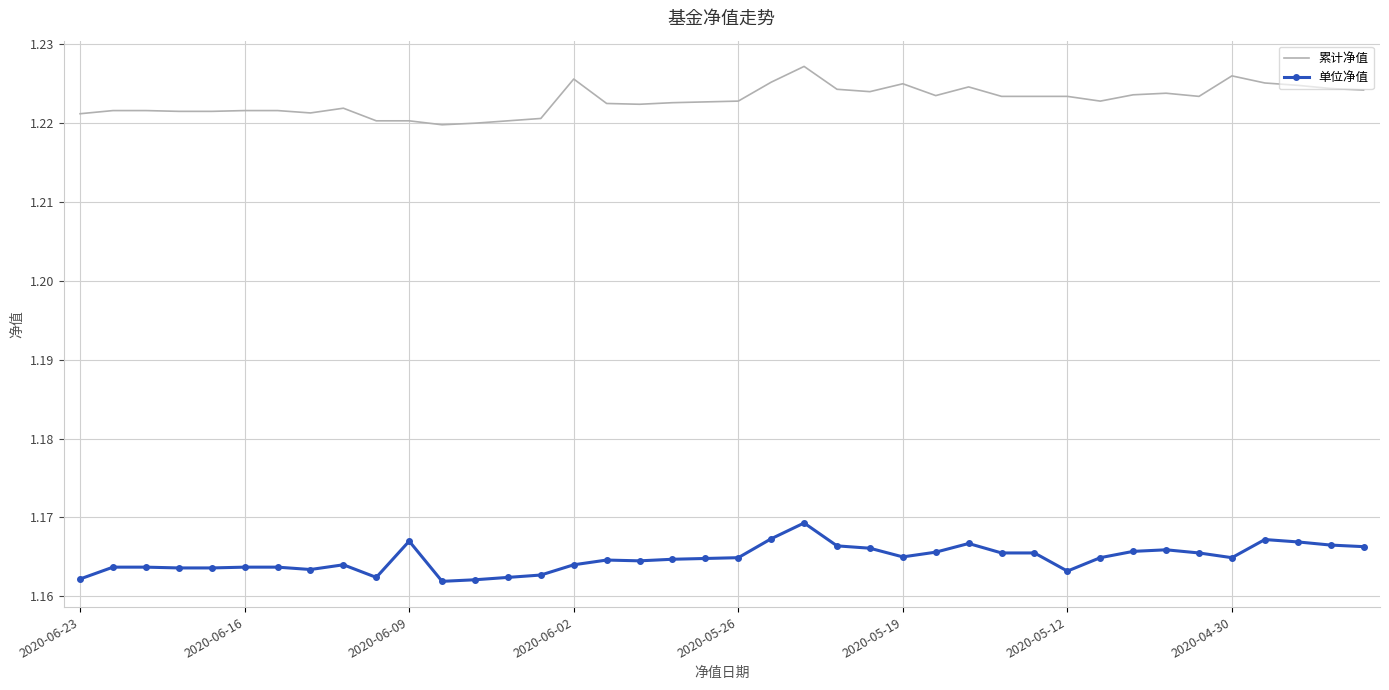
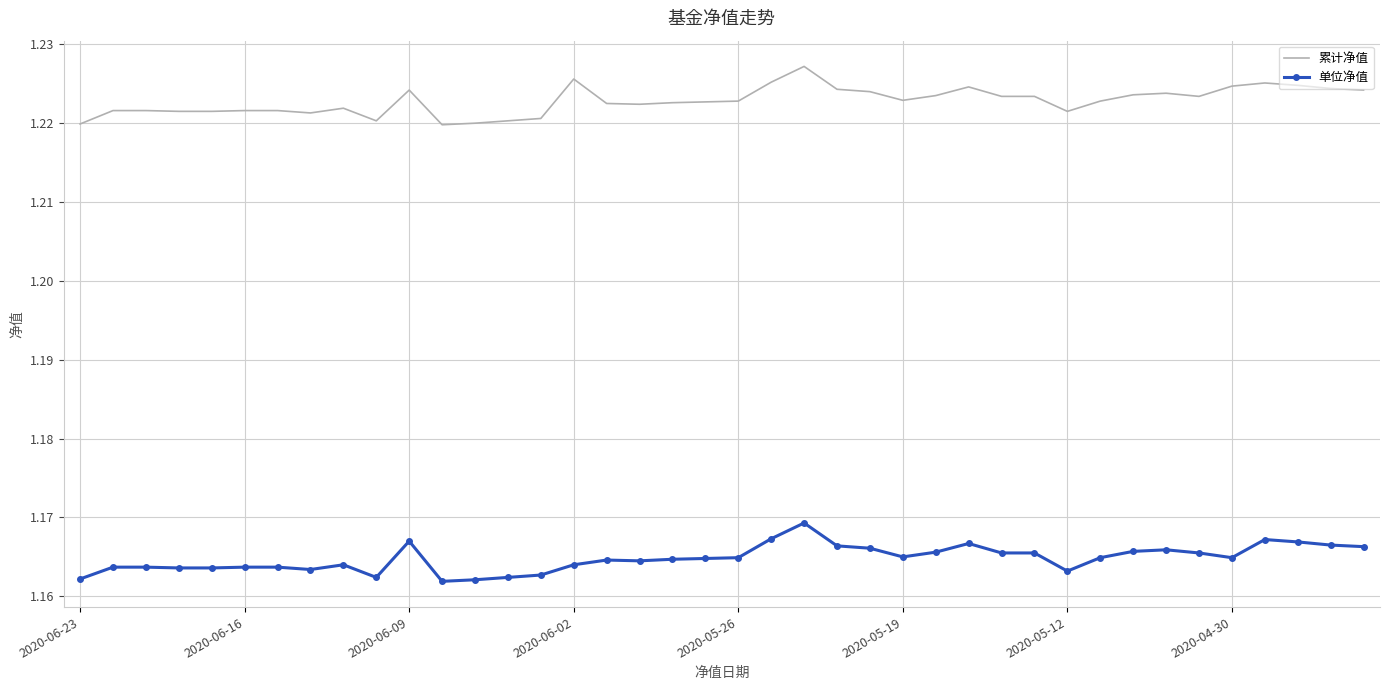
累计净值, 2020-06-23: 1.221 -> 1.220
累计净值, 2020-06-09: 1.220 -> 1.224
累计净值, 2020-05-19: 1.225 -> 1.223
累计净值, 2020-05-12: 1.223 -> 1.222
累计净值, 2020-04-30: 1.226 -> 1.225
